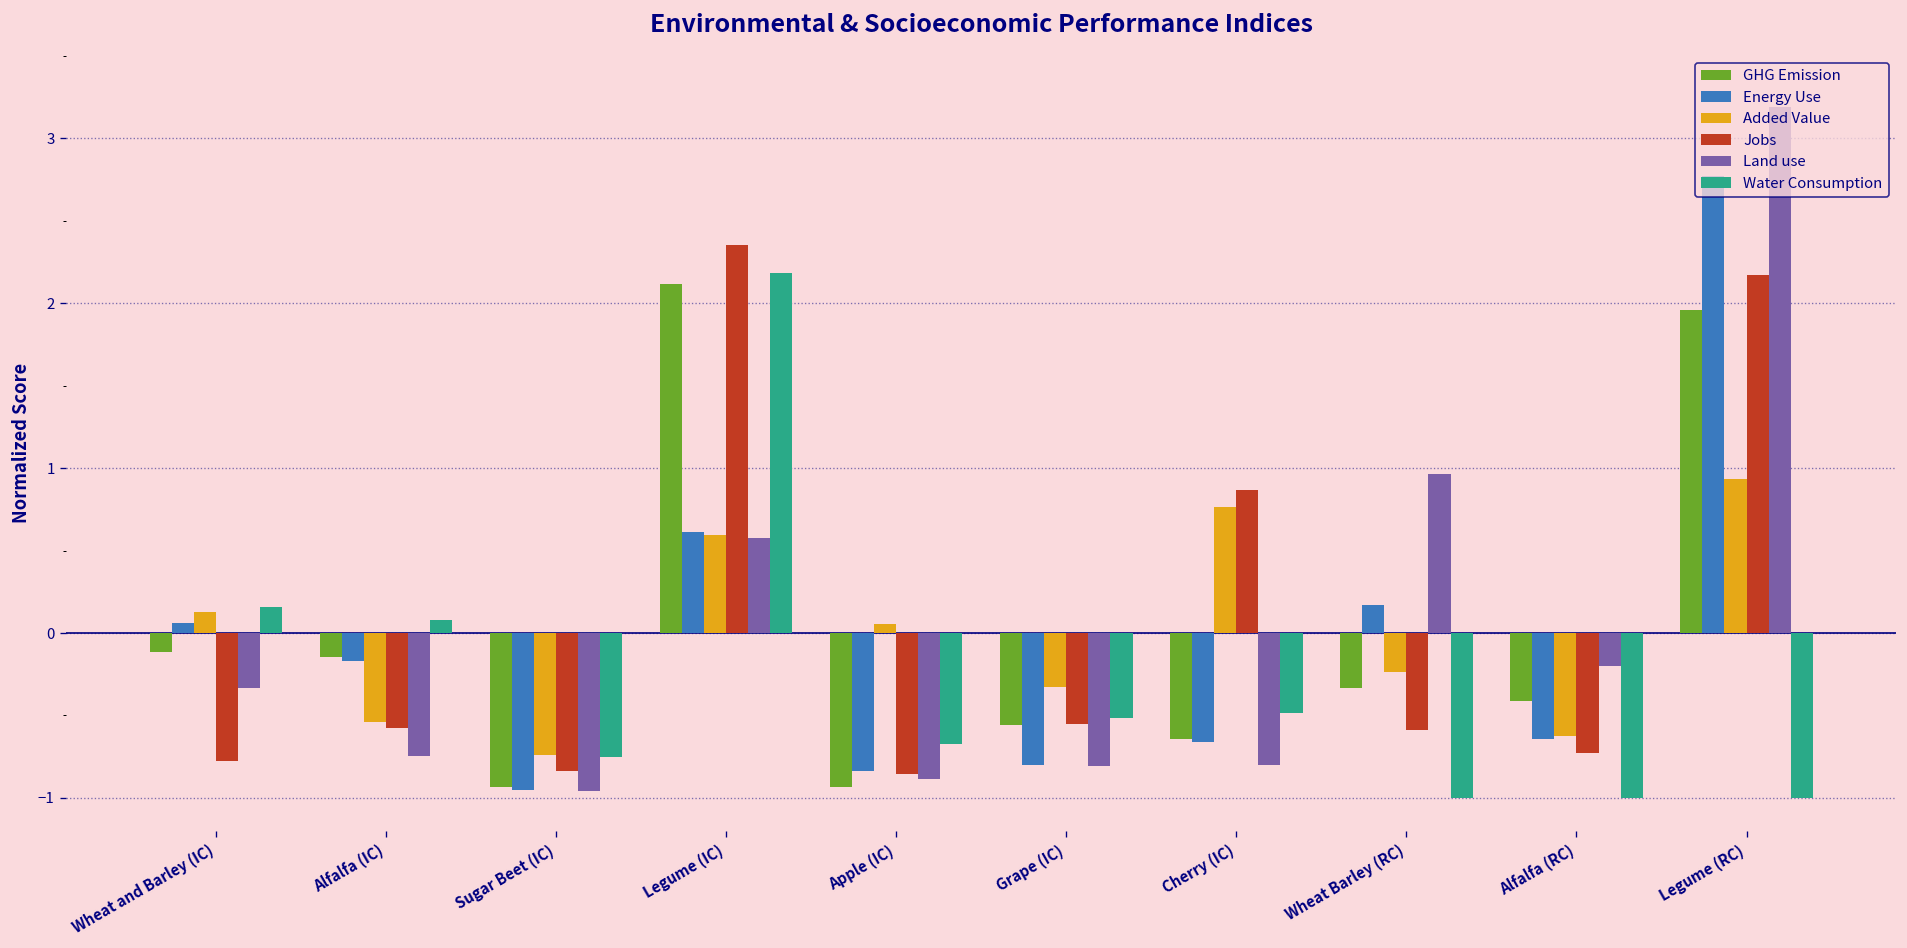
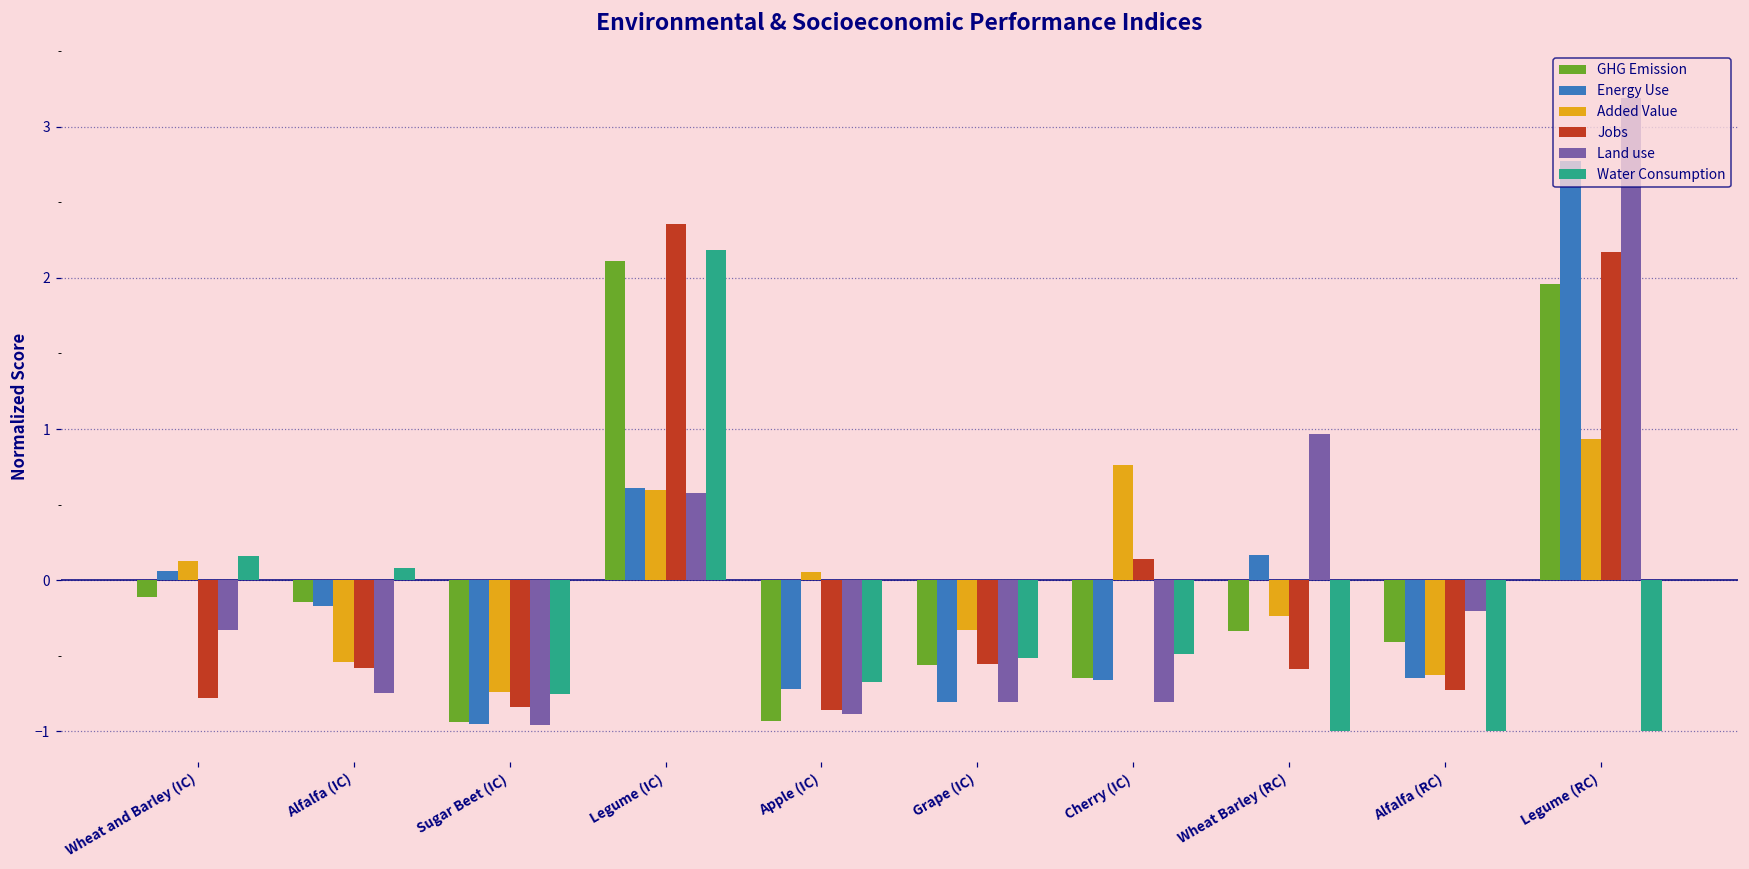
Energy Use, Apple (IC): -0.84 -> -0.72
Jobs, Cherry (IC): 0.87 -> 0.14
